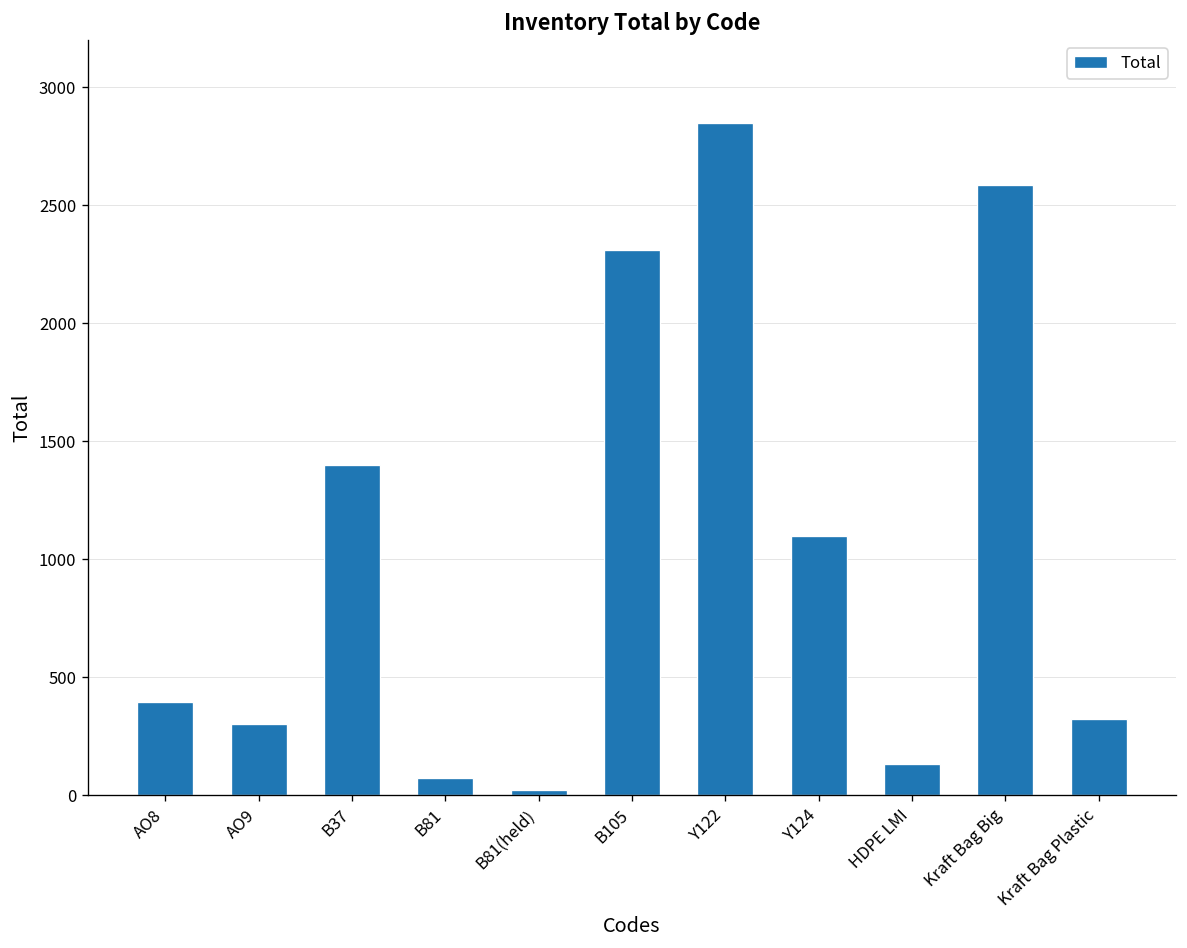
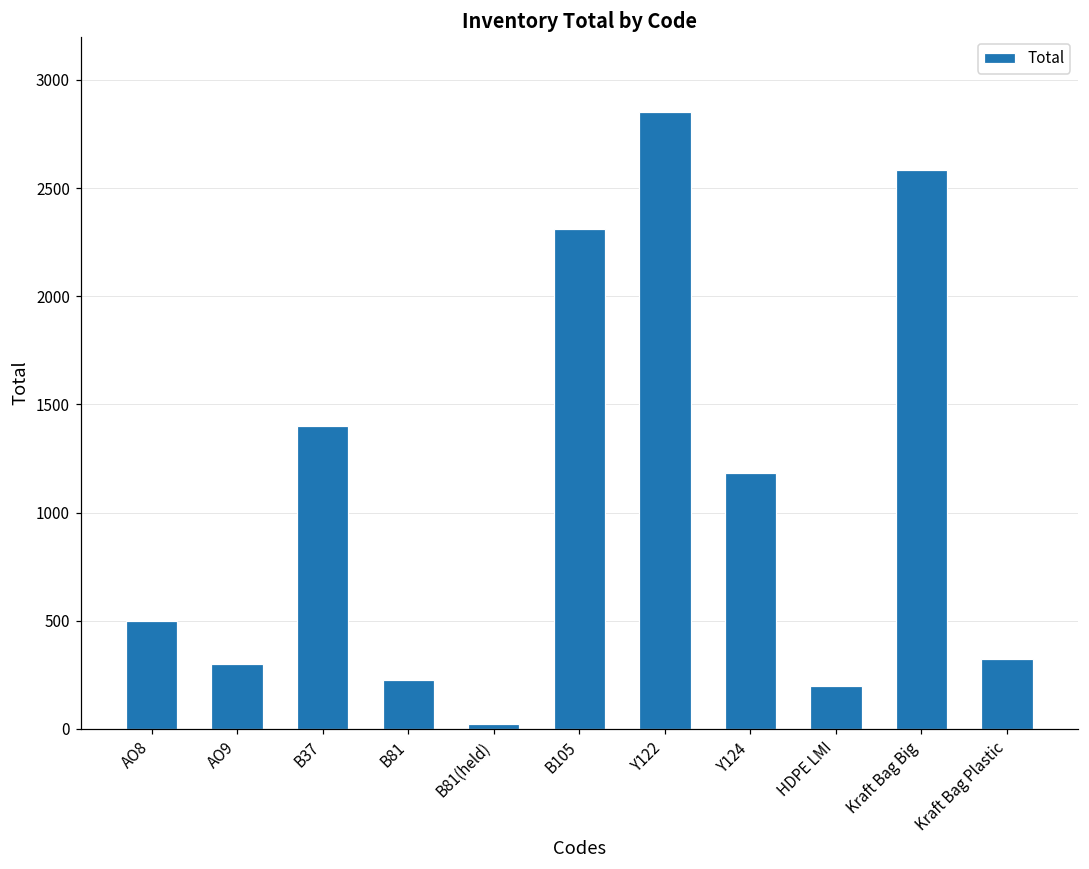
AO8: 400 -> 500
B81: 70 -> 230
Y124: 1100 -> 1180
HDPE LMI: 130 -> 200
